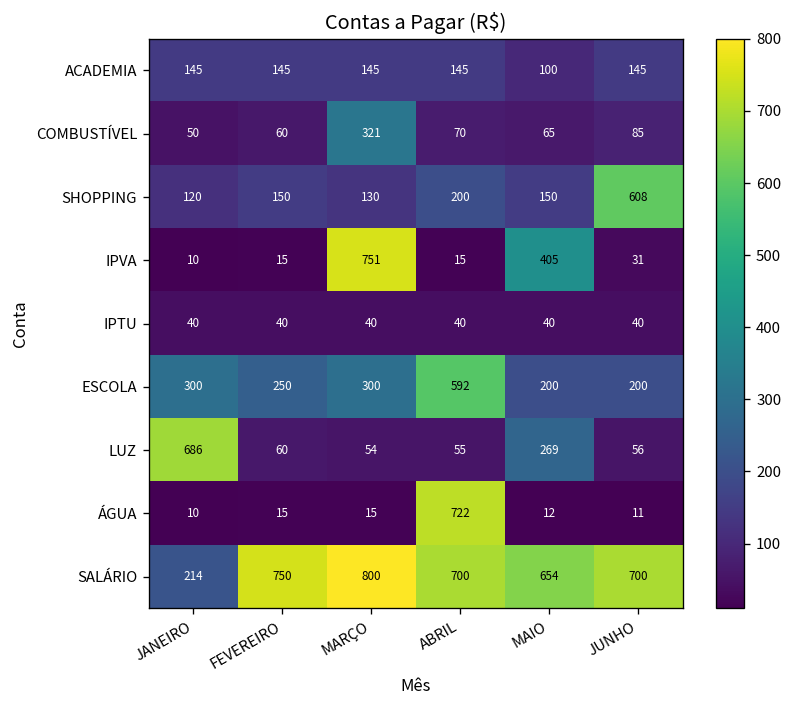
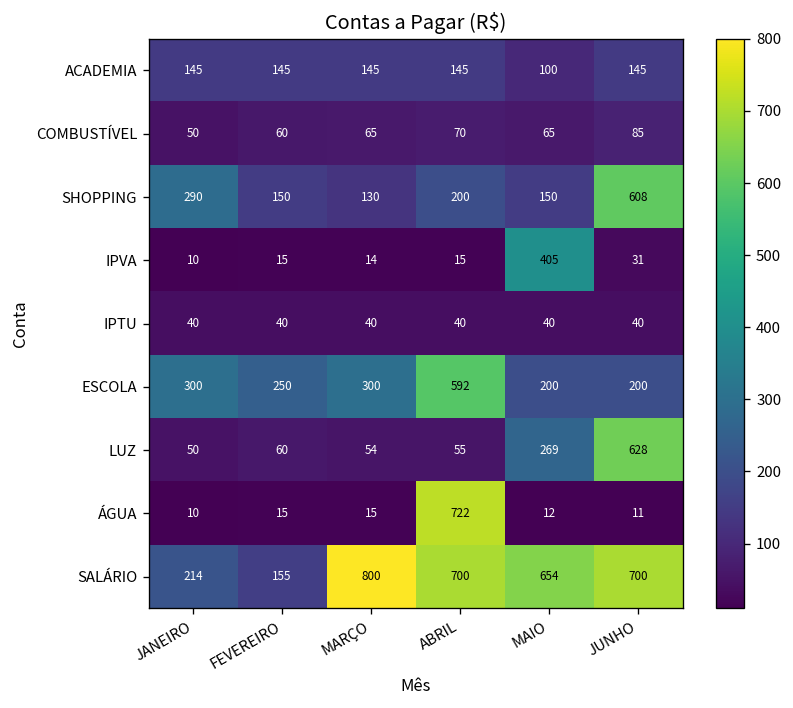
COMBUSTÍVEL, MARÇO: 321 -> 65
SHOPPING, JANEIRO: 120 -> 290
IPVA, MARÇO: 751 -> 14
LUZ, JANEIRO: 686 -> 50
LUZ, JUNHO: 56 -> 628
SALÁRIO, FEVEREIRO: 750 -> 155
